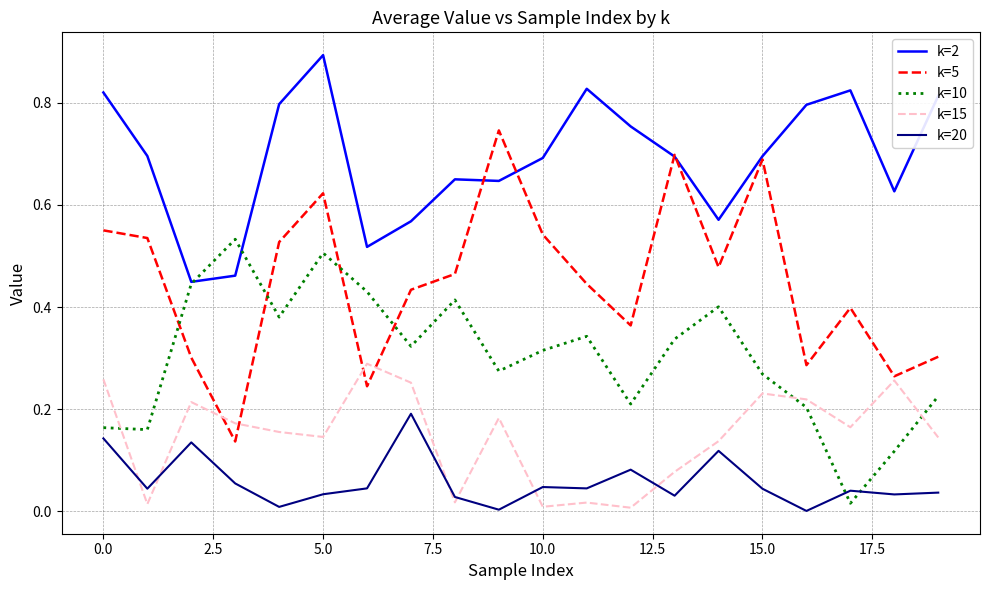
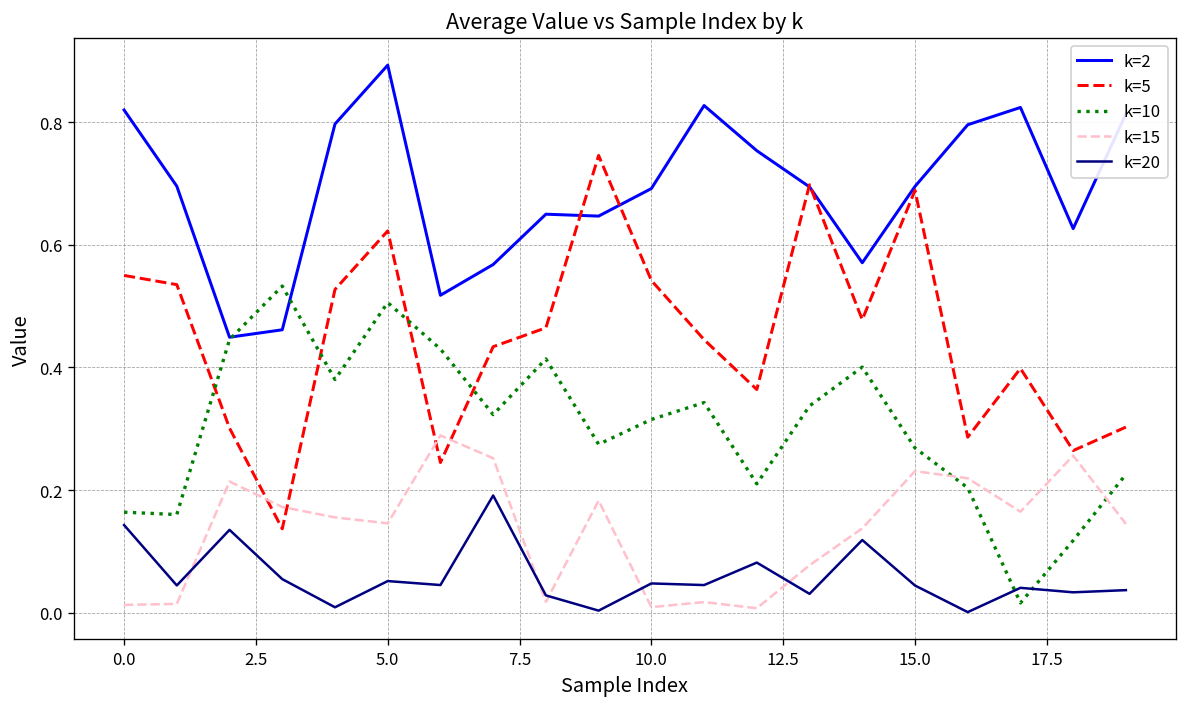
k=15, 0.0: 0.26 -> 0.01
k=20, 5.0: 0.03 -> 0.05
